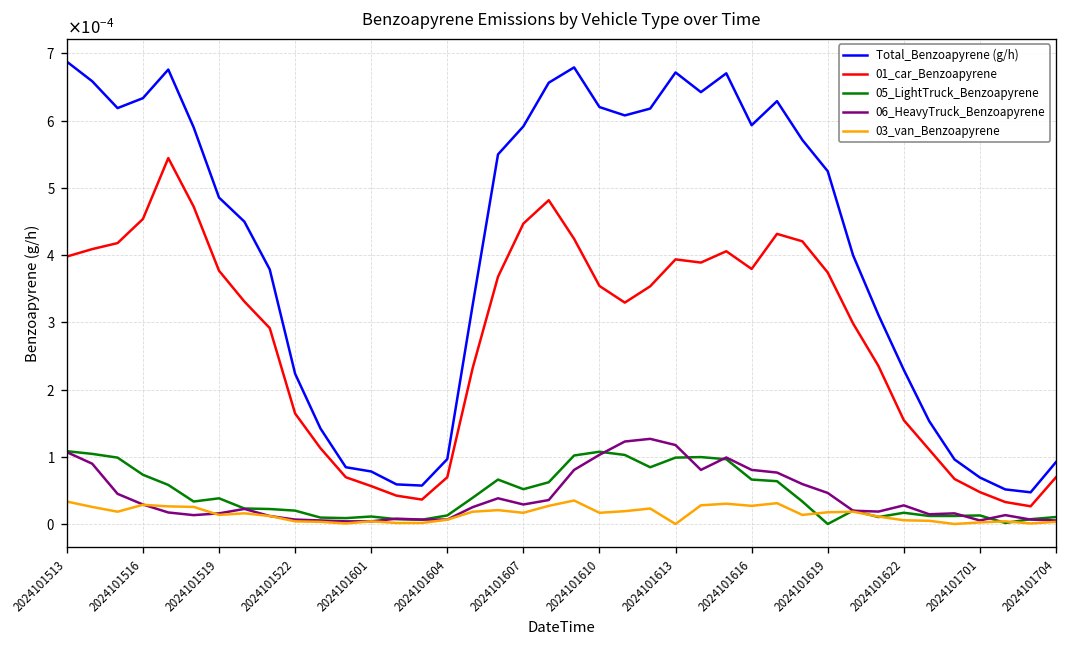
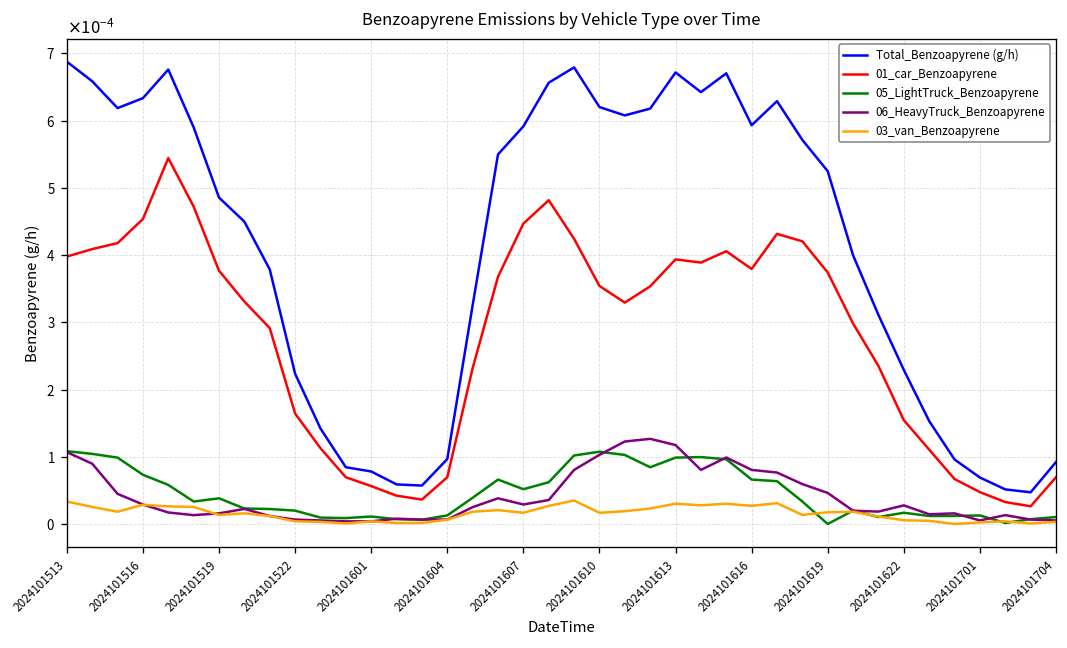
03_van_Benzoapyrene, 2024101613: 0.00000 -> 0.00003
